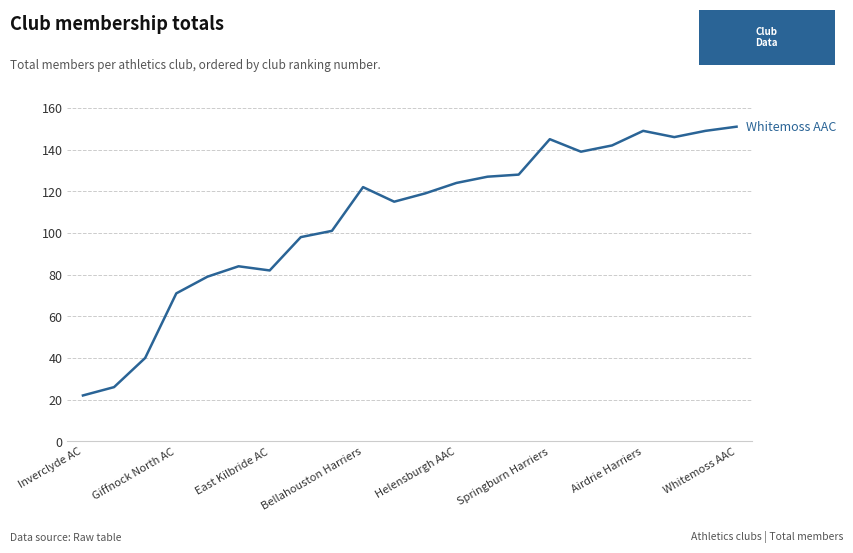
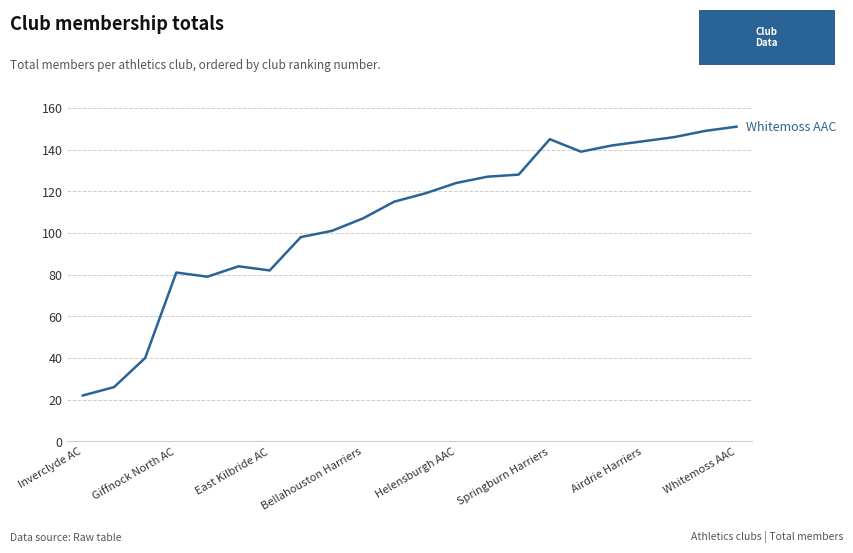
Giffnock North AC: 71 -> 81
Bellahouston Harriers: 122 -> 107
Airdrie Harriers: 149 -> 144
